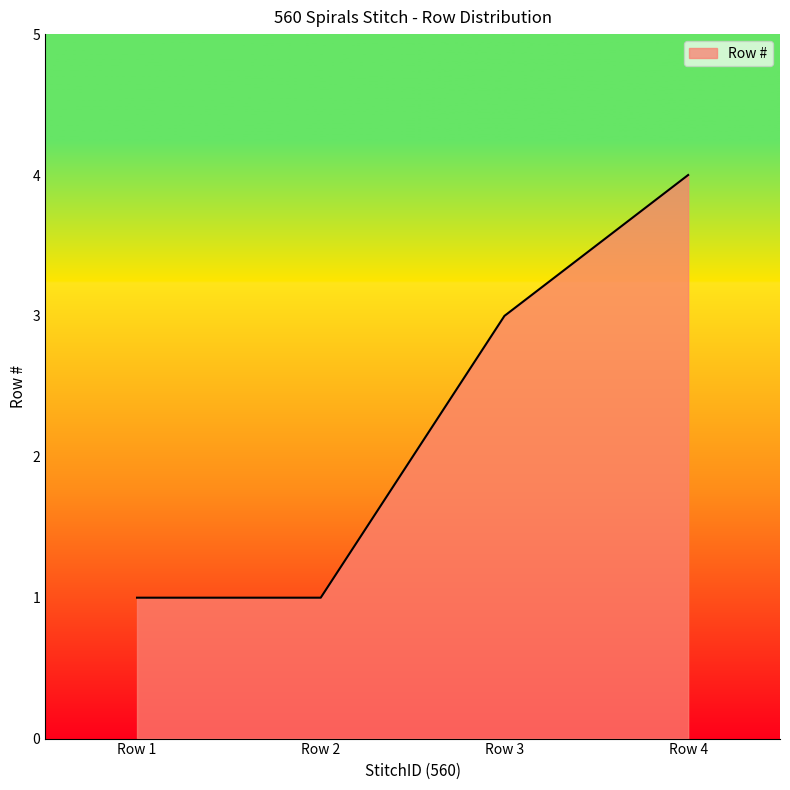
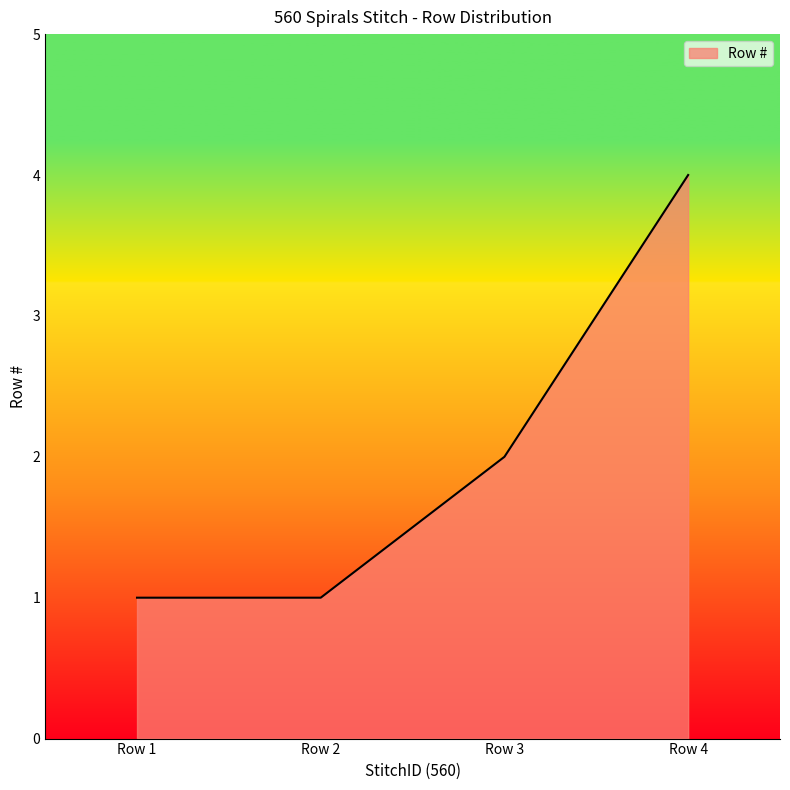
Row 3: 3 -> 2
